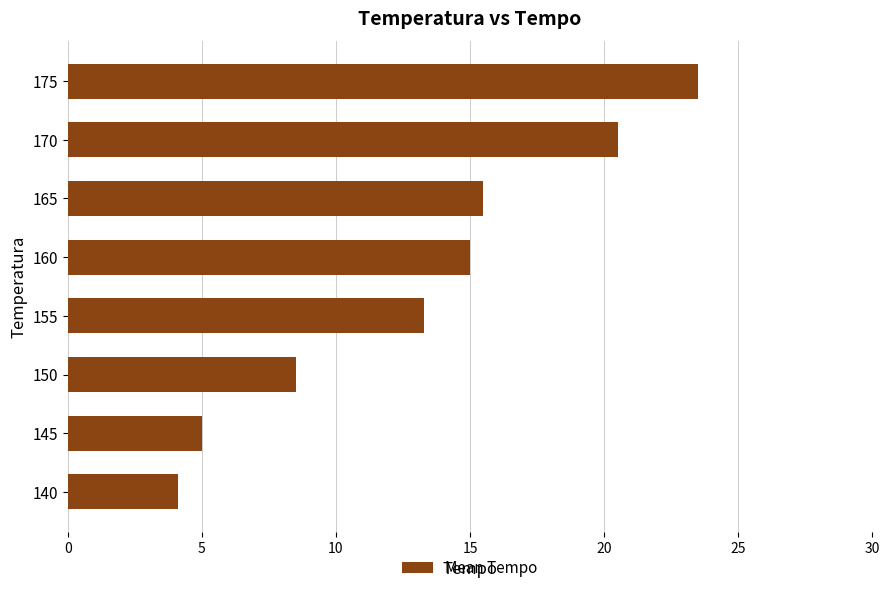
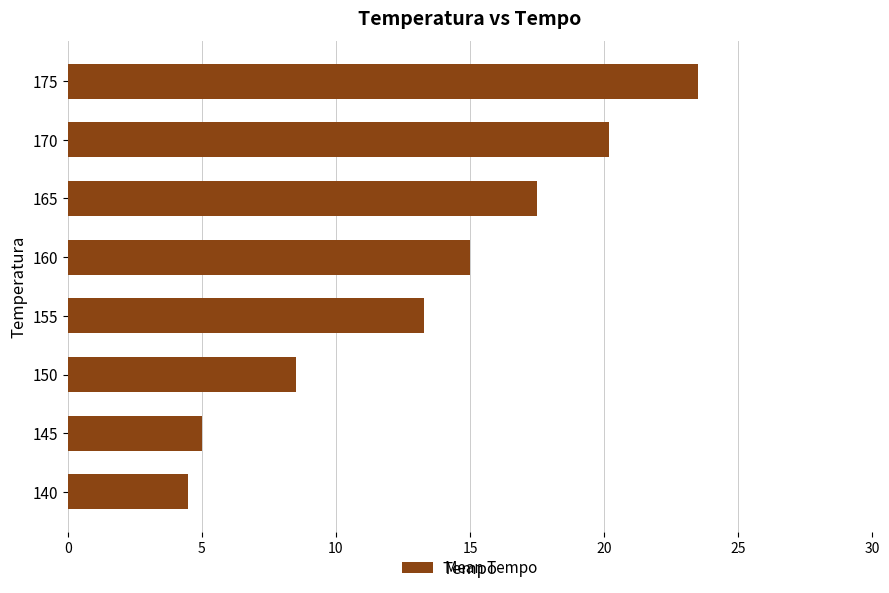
170: 20.5 -> 20.2
165: 15.5 -> 17.5
140: 4.1 -> 4.5
